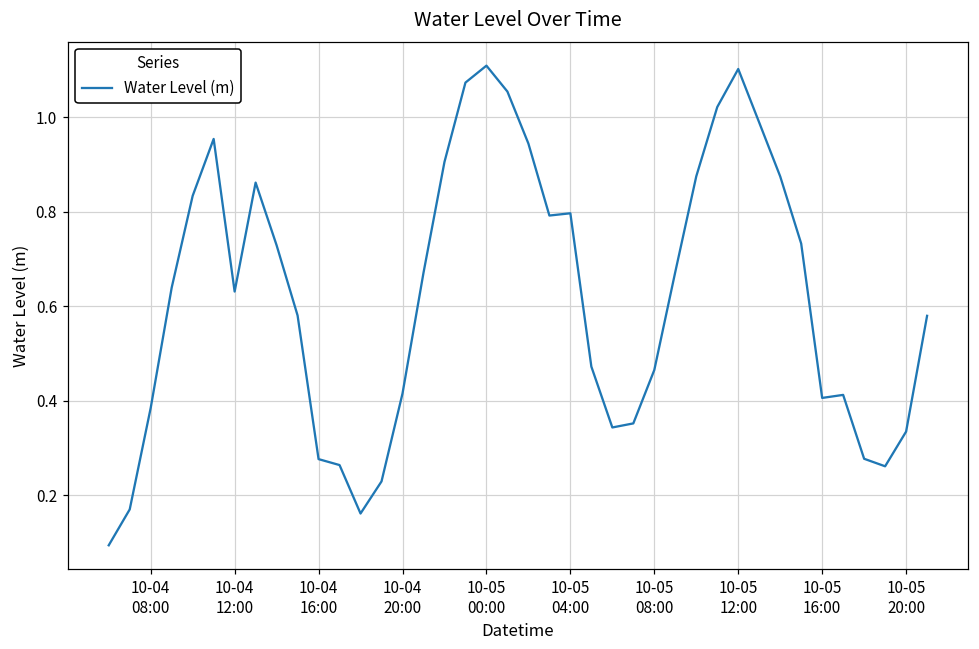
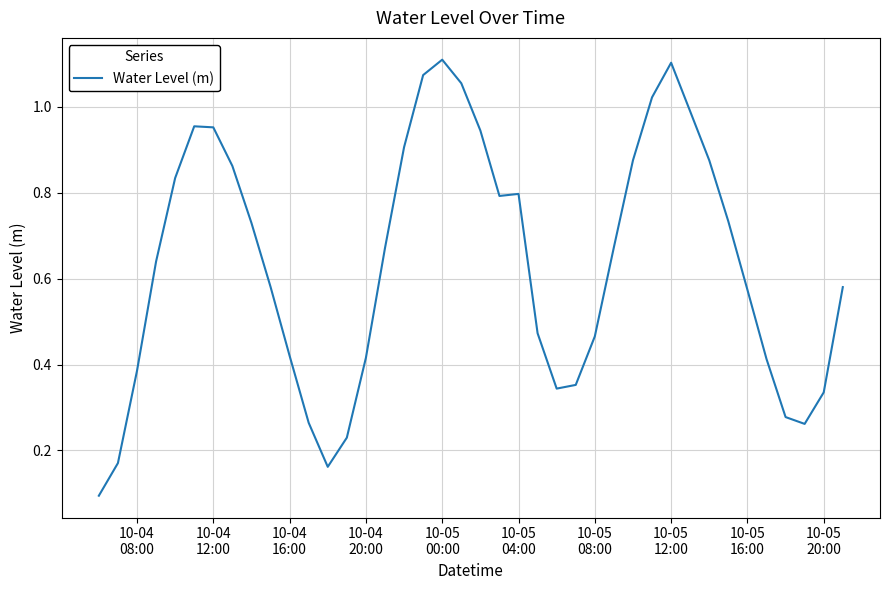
10-04 12:00: 0.63 -> 0.95
10-04 16:00: 0.28 -> 0.42
10-05 16:00: 0.41 -> 0.57
